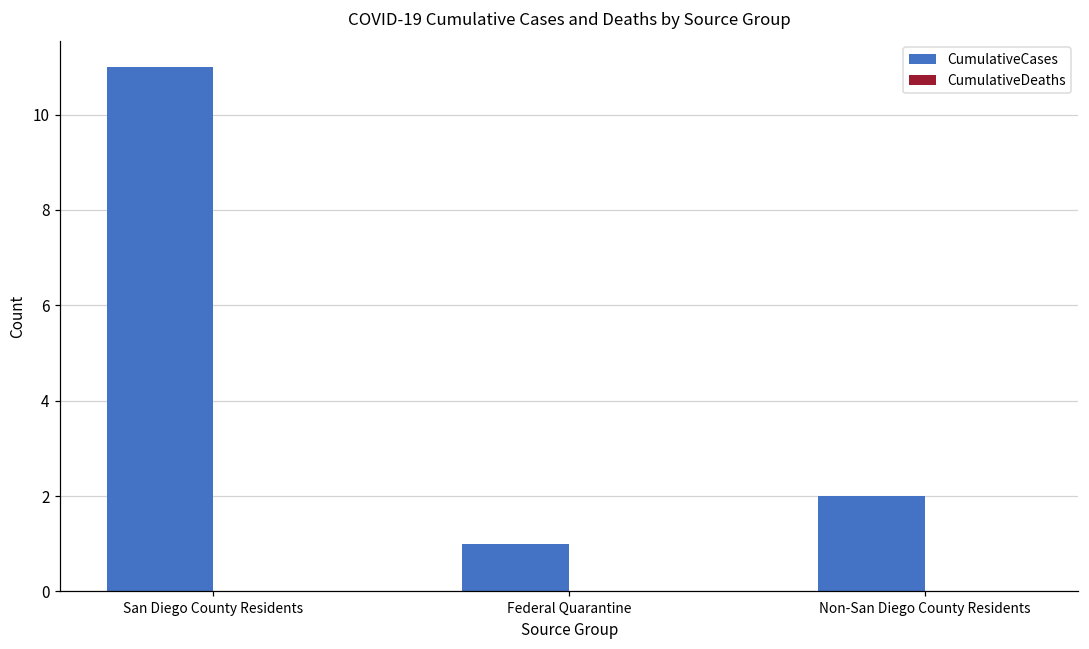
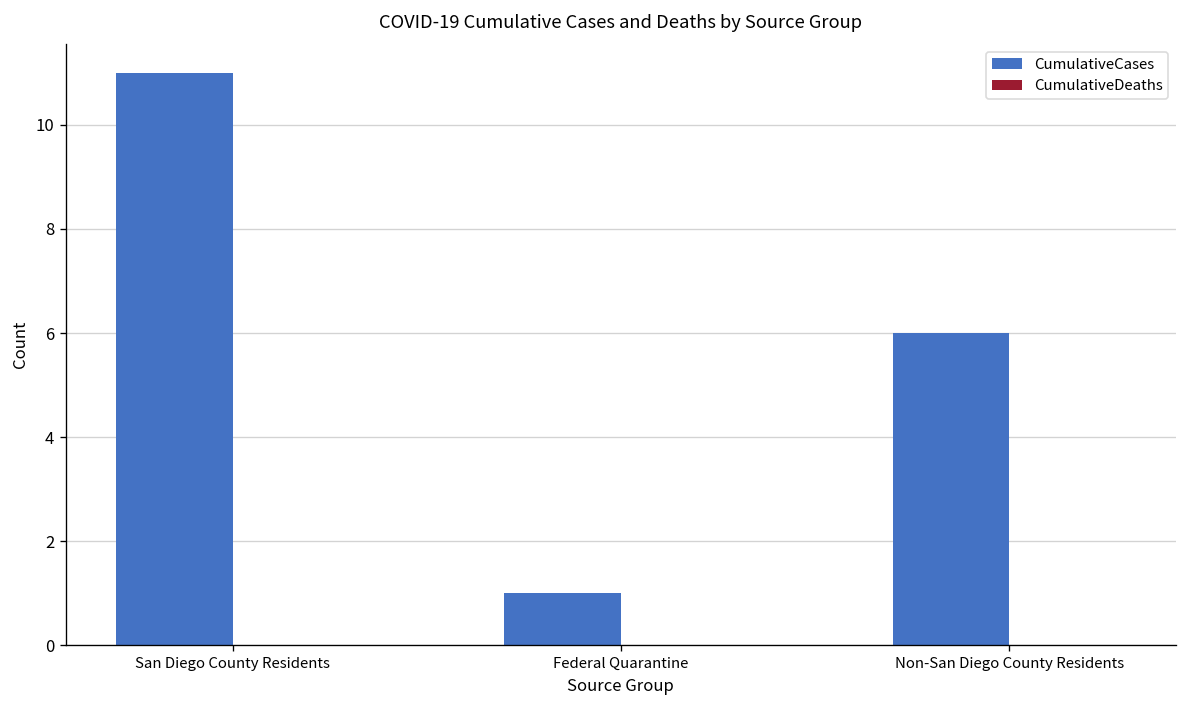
CumulativeCases, Non-San Diego County Residents: 2 -> 6
